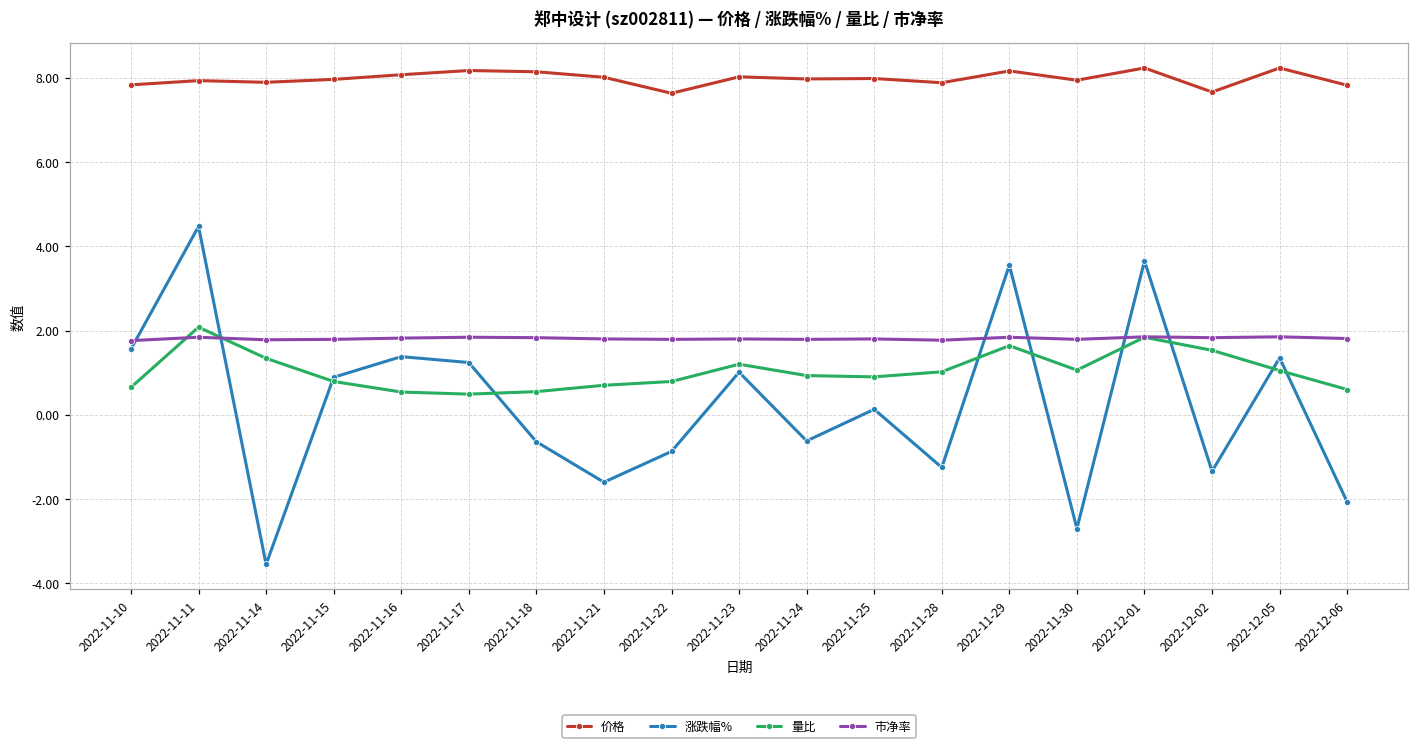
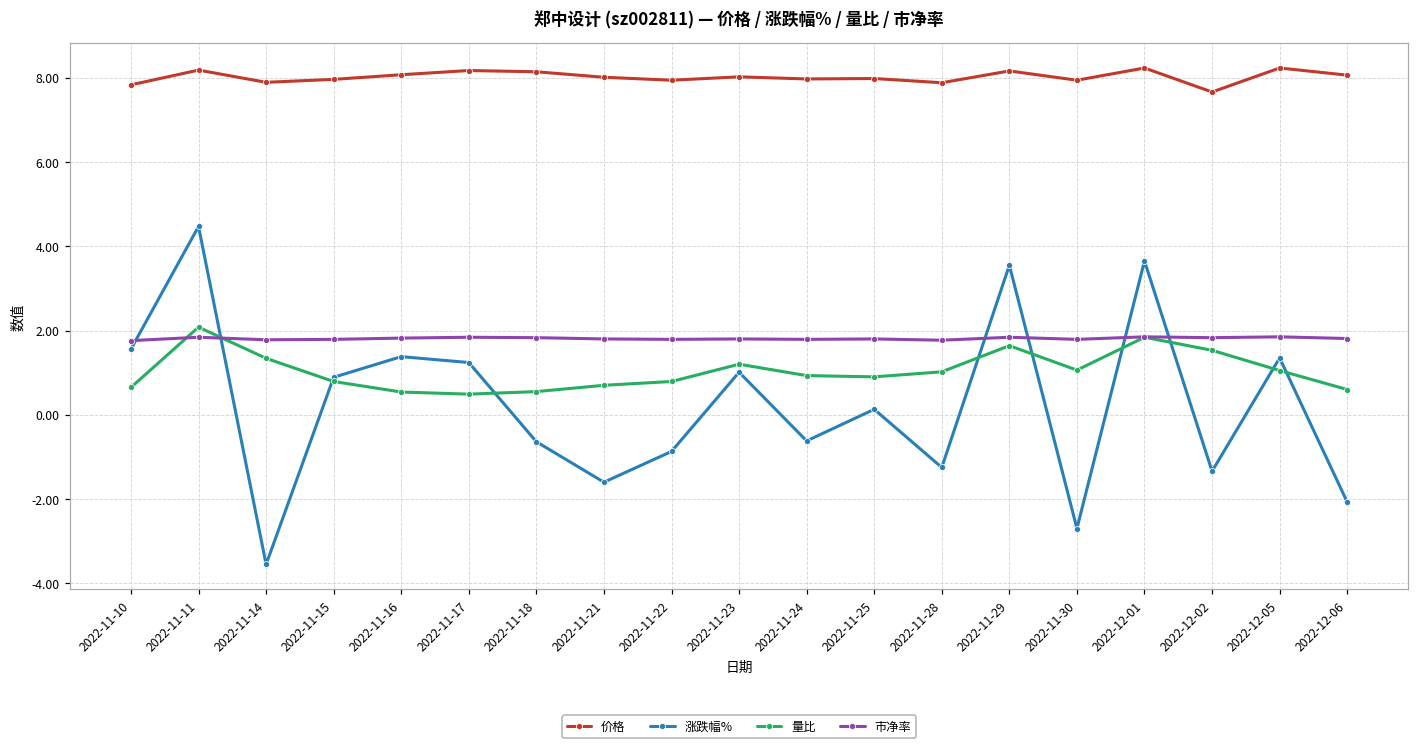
价格, 2022-11-11: 7.9 -> 8.2
价格, 2022-11-22: 7.6 -> 7.9
价格, 2022-12-06: 7.8 -> 8.1
